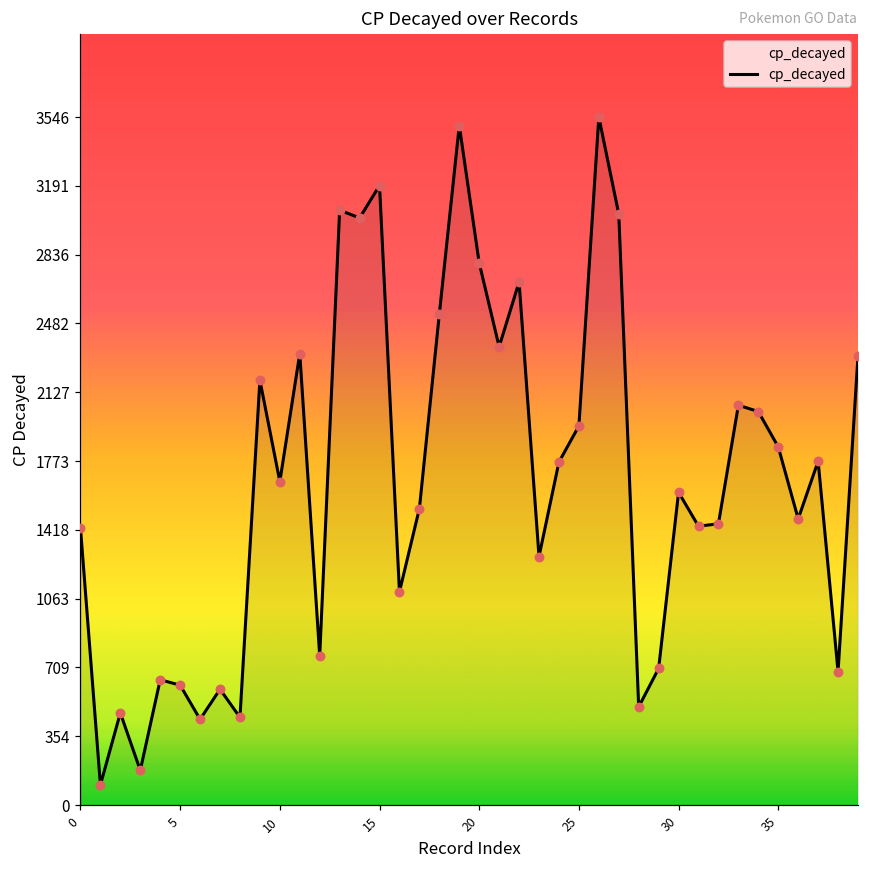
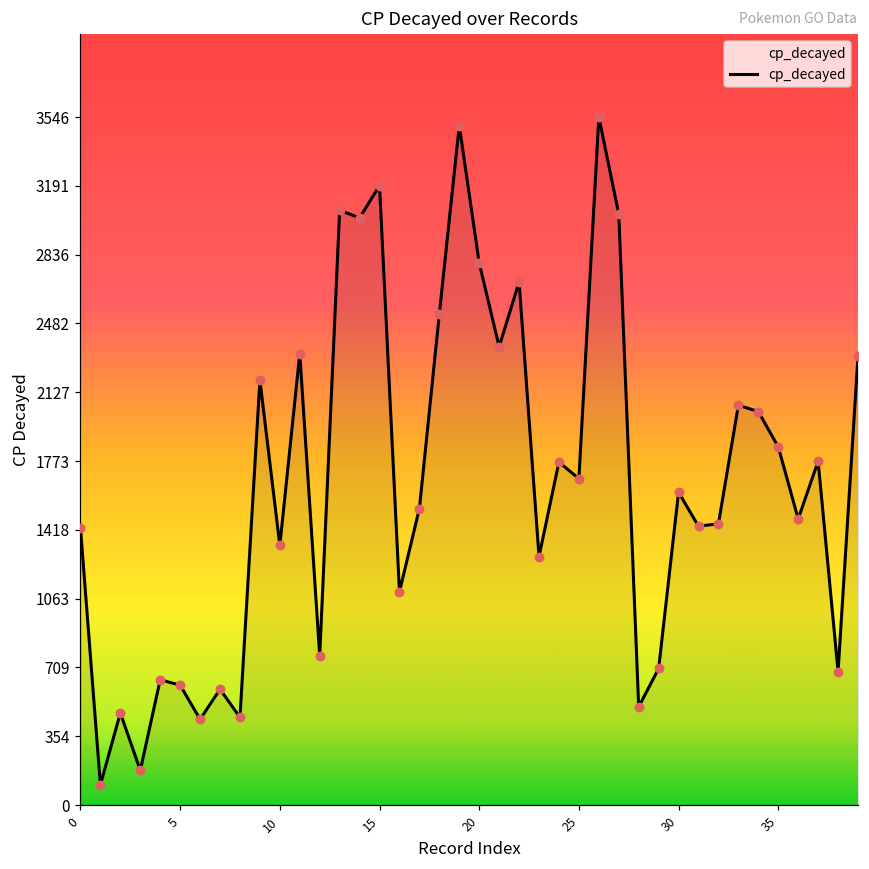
10: 1670 -> 1340
25: 1950 -> 1680
